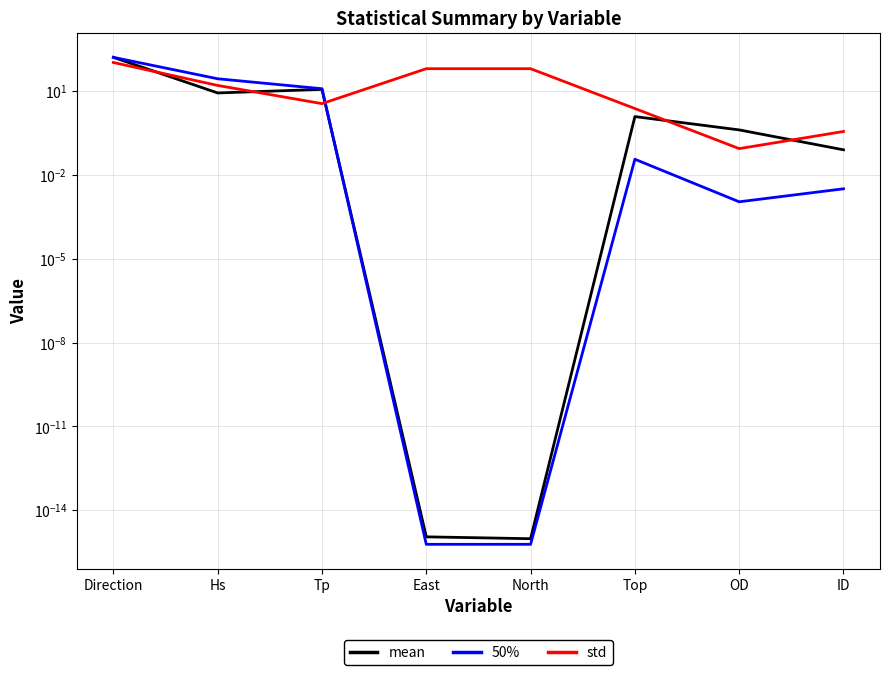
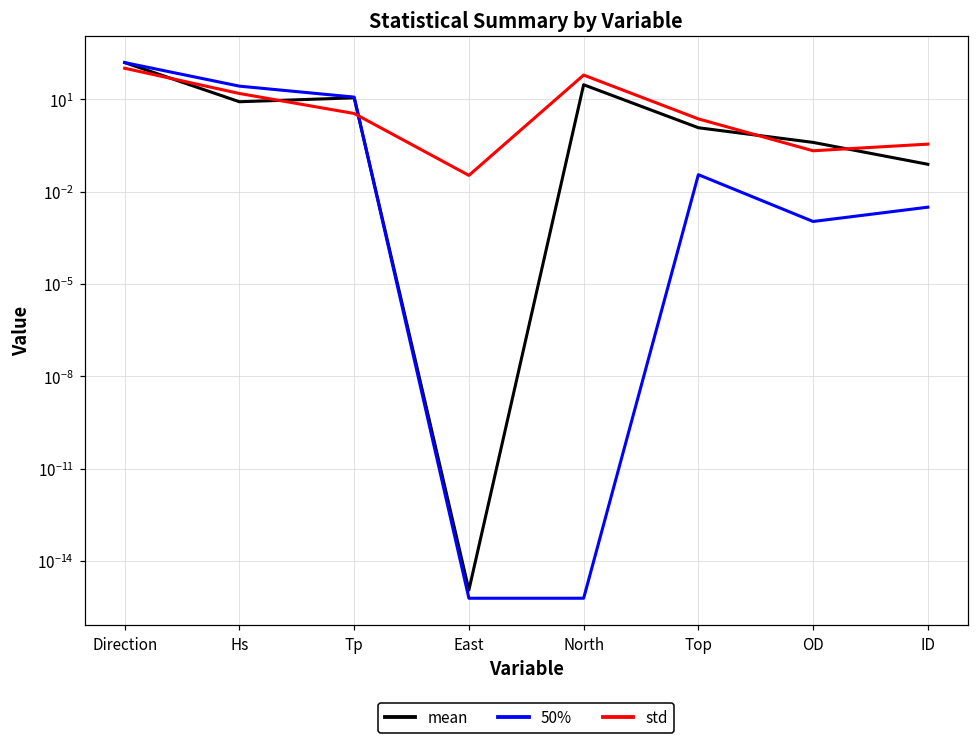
std, East: 60 -> 0.03
mean, North: 0 -> 30
std, OD: 0.09 -> 0.2
